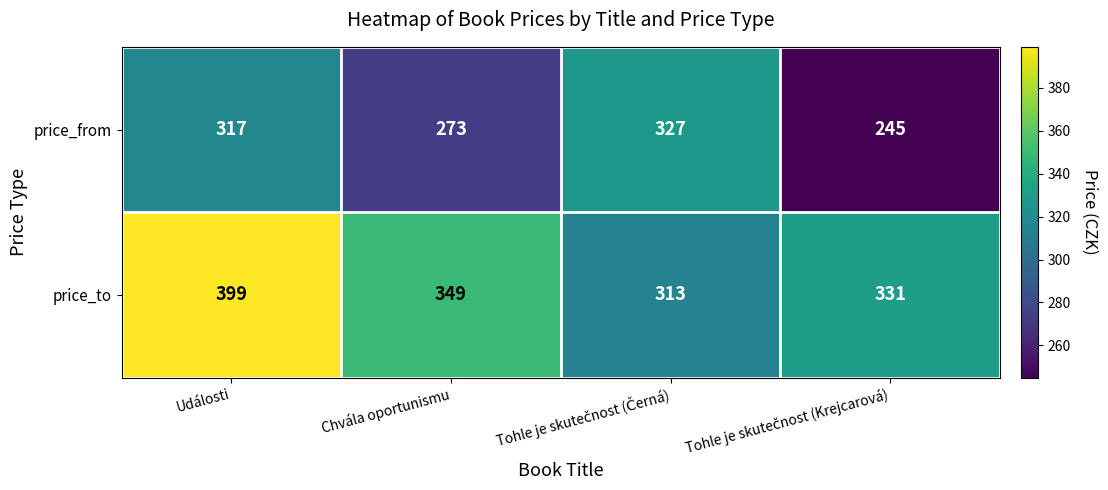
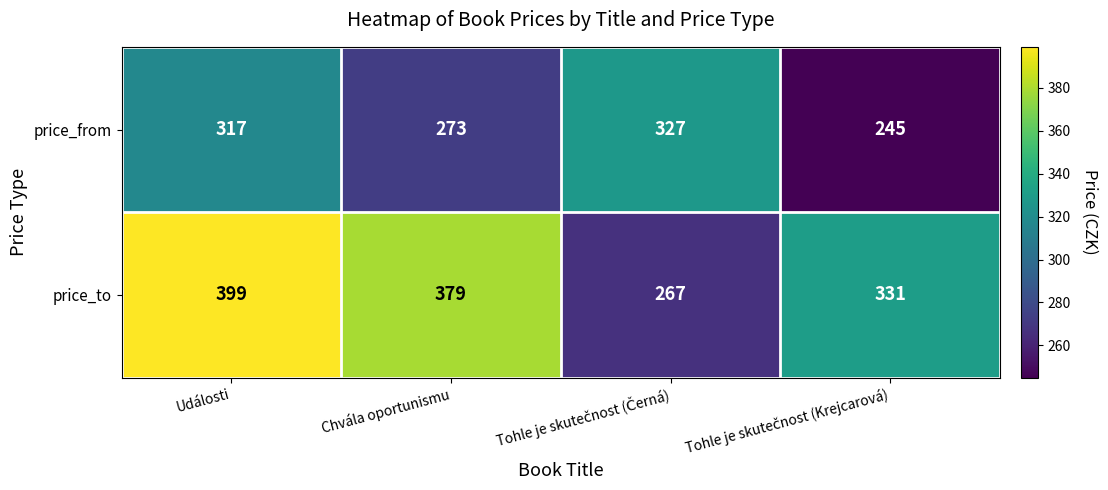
price_to, Chvála oportunismu: 349 -> 379
price_to, Tohle je skutečnost (Černá): 313 -> 267
